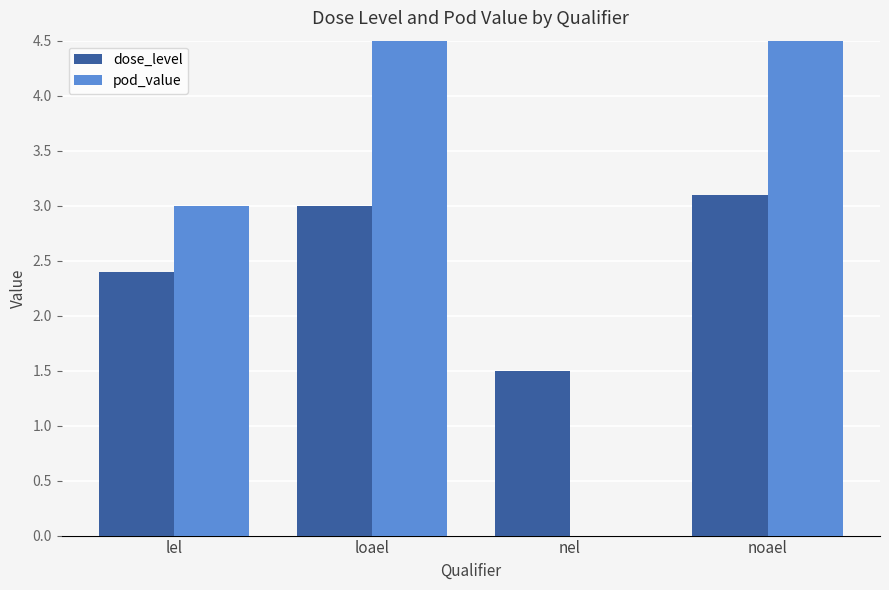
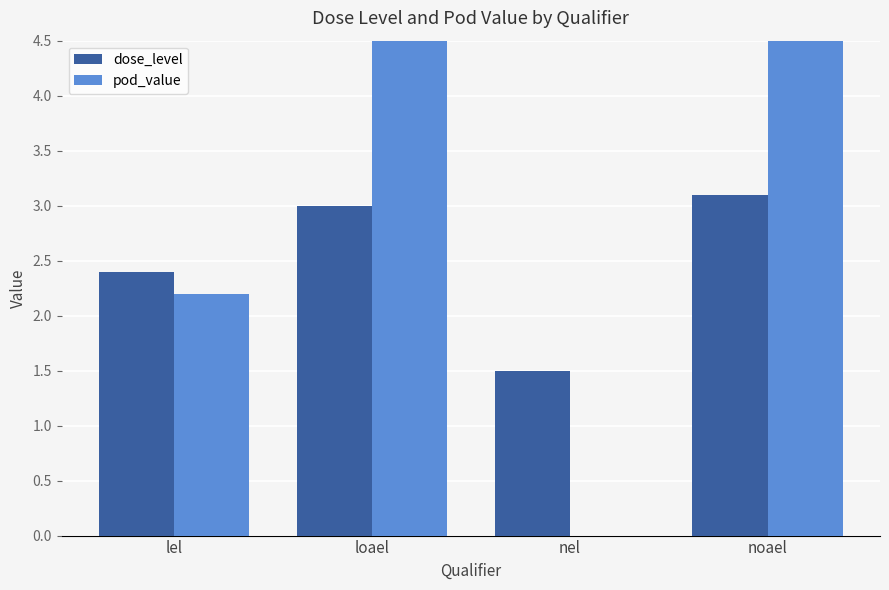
pod_value, lel: 3.0 -> 2.2
